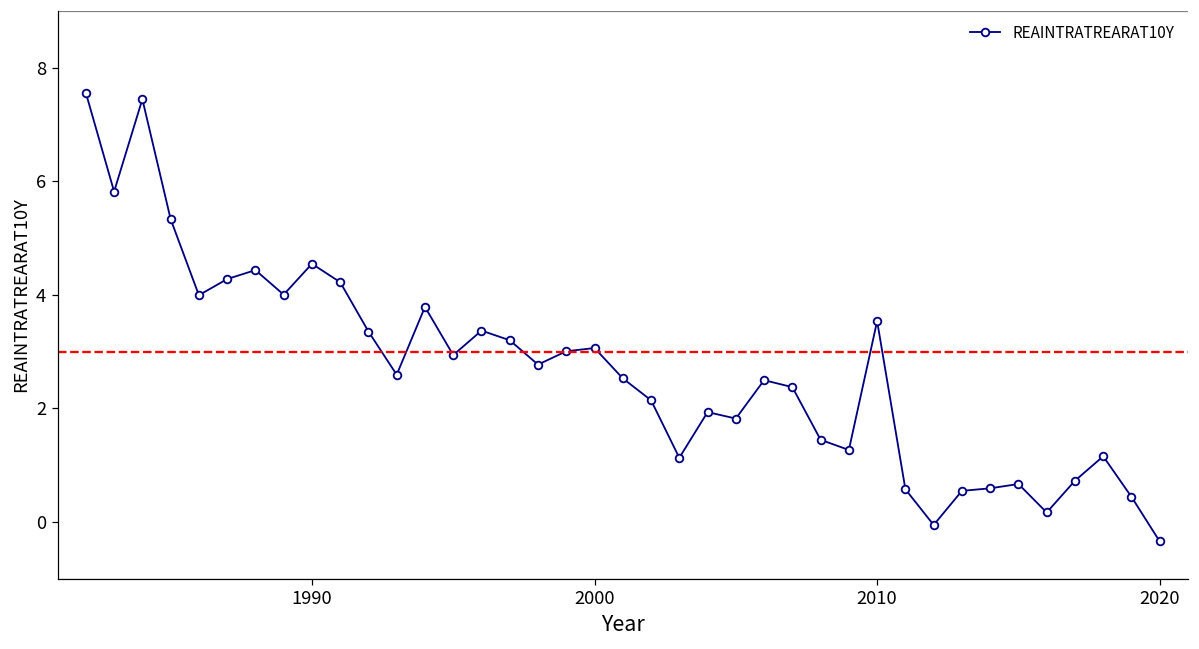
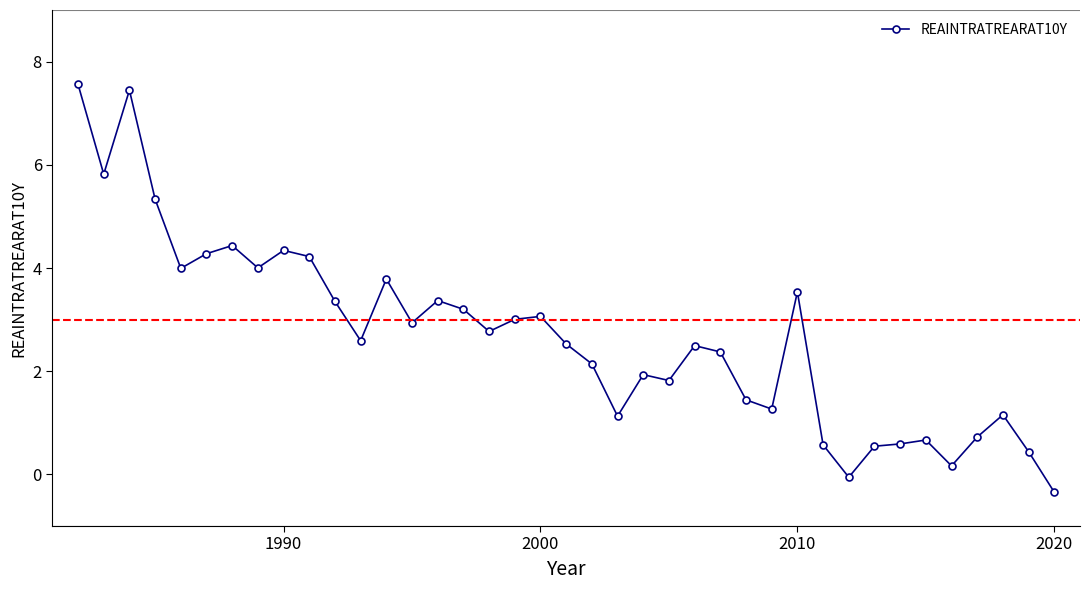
1990: 4.5 -> 4.3
